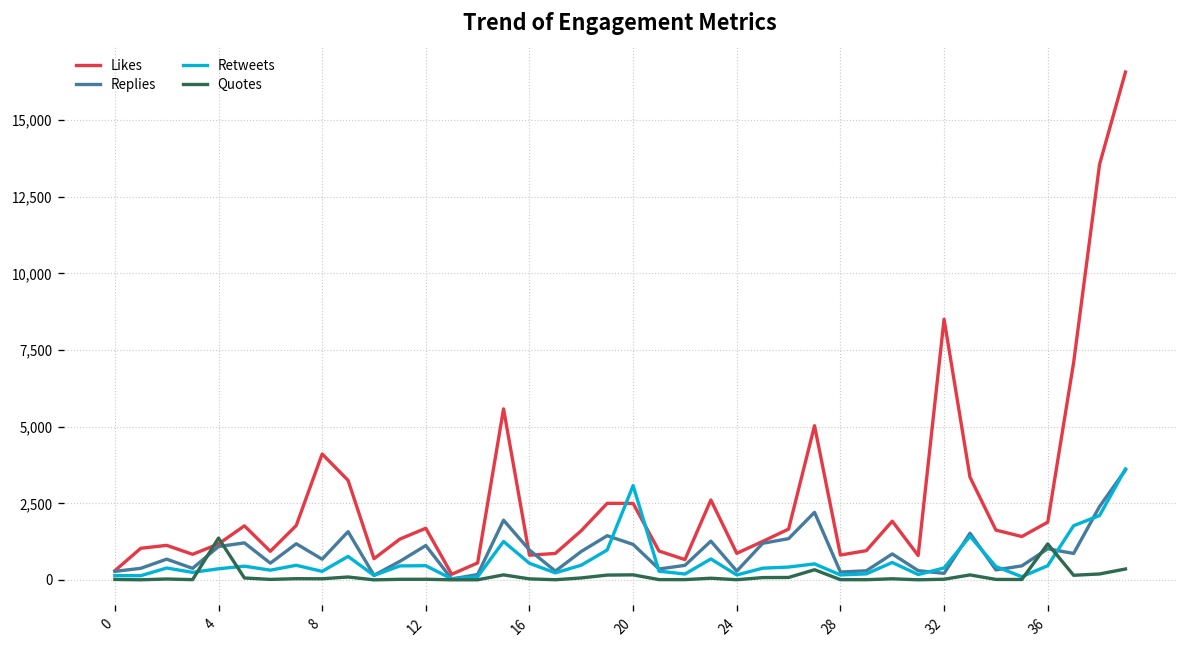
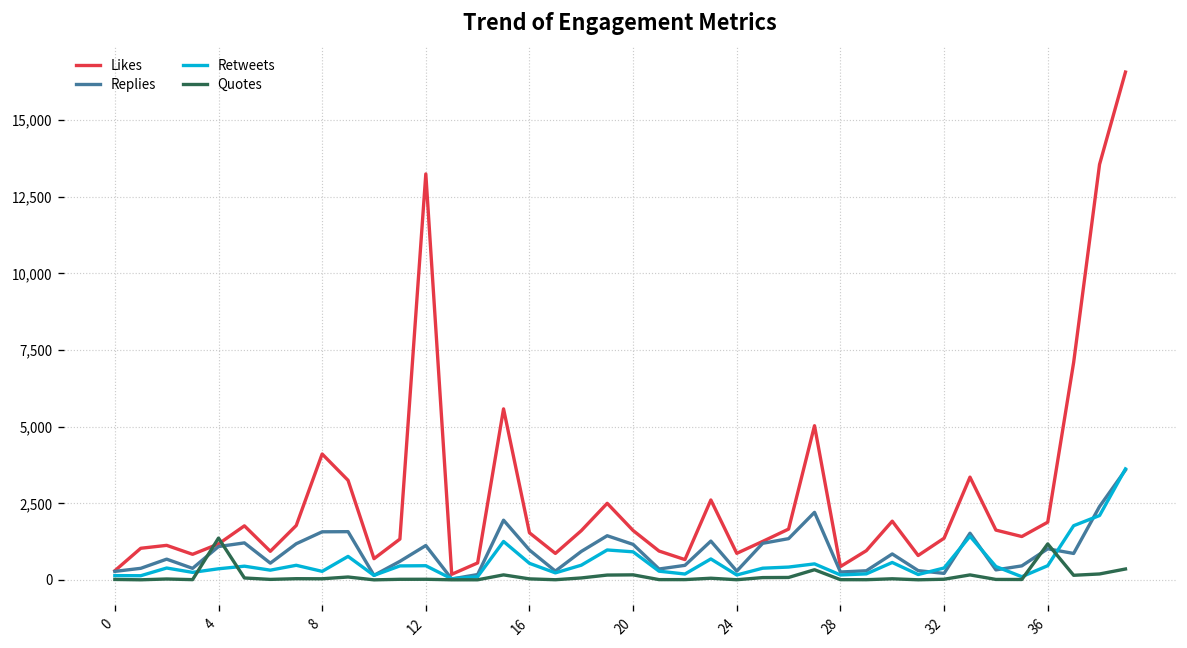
Replies, 8: 700 -> 1,600
Likes, 12: 1,700 -> 13,200
Likes, 16: 800 -> 1,500
Likes, 20: 2,500 -> 1,600
Retweets, 20: 3,100 -> 900
Likes, 28: 800 -> 400
Likes, 32: 8,500 -> 1,400
